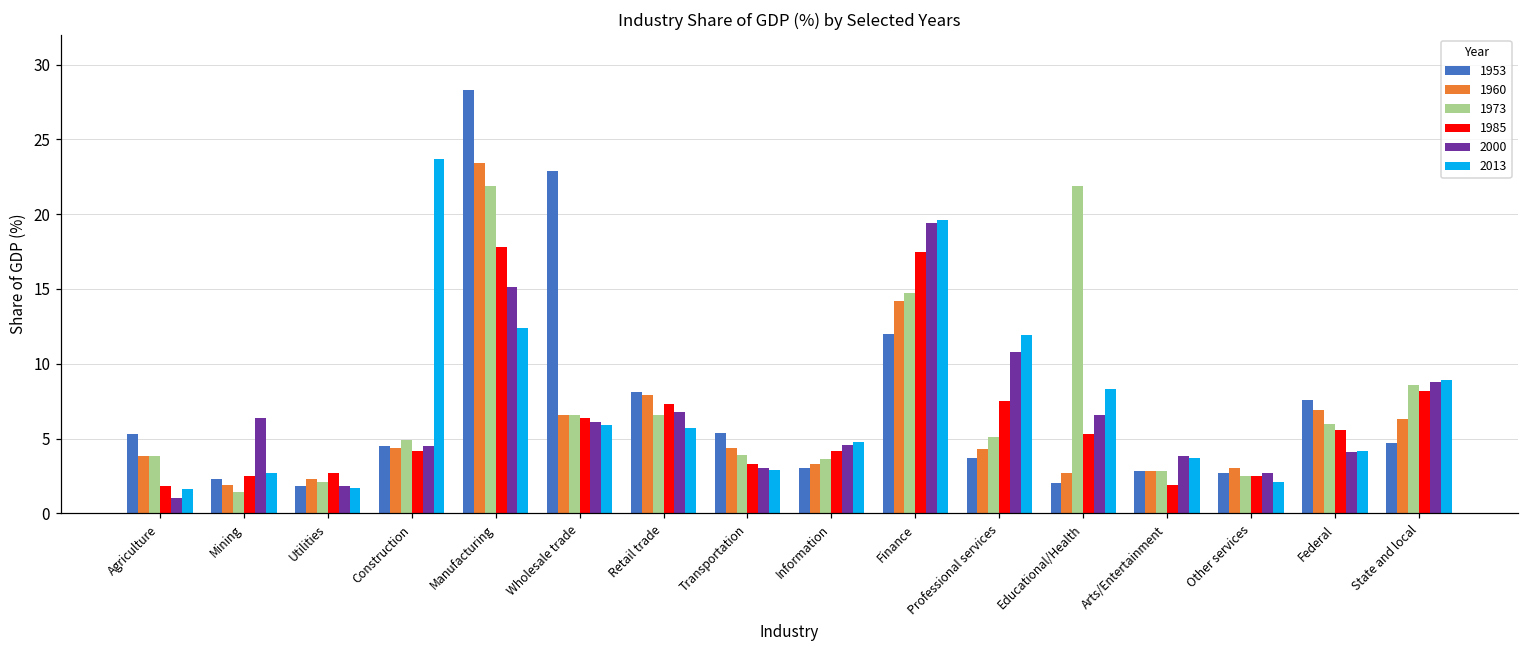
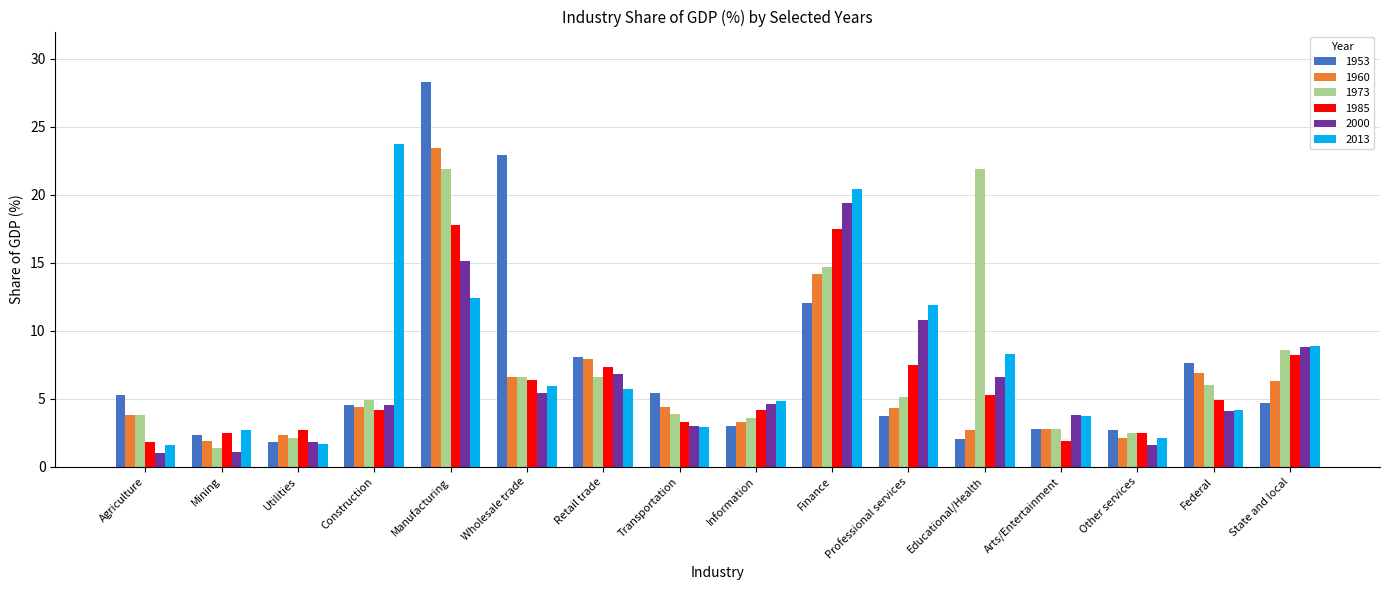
2000, Mining: 6.4 -> 1.1
2000, Wholesale trade: 6.1 -> 5.4
2013, Finance: 19.6 -> 20.4
1960, Other services: 3.0 -> 2.1
2000, Other services: 2.7 -> 1.6
1985, Federal: 5.6 -> 4.9
